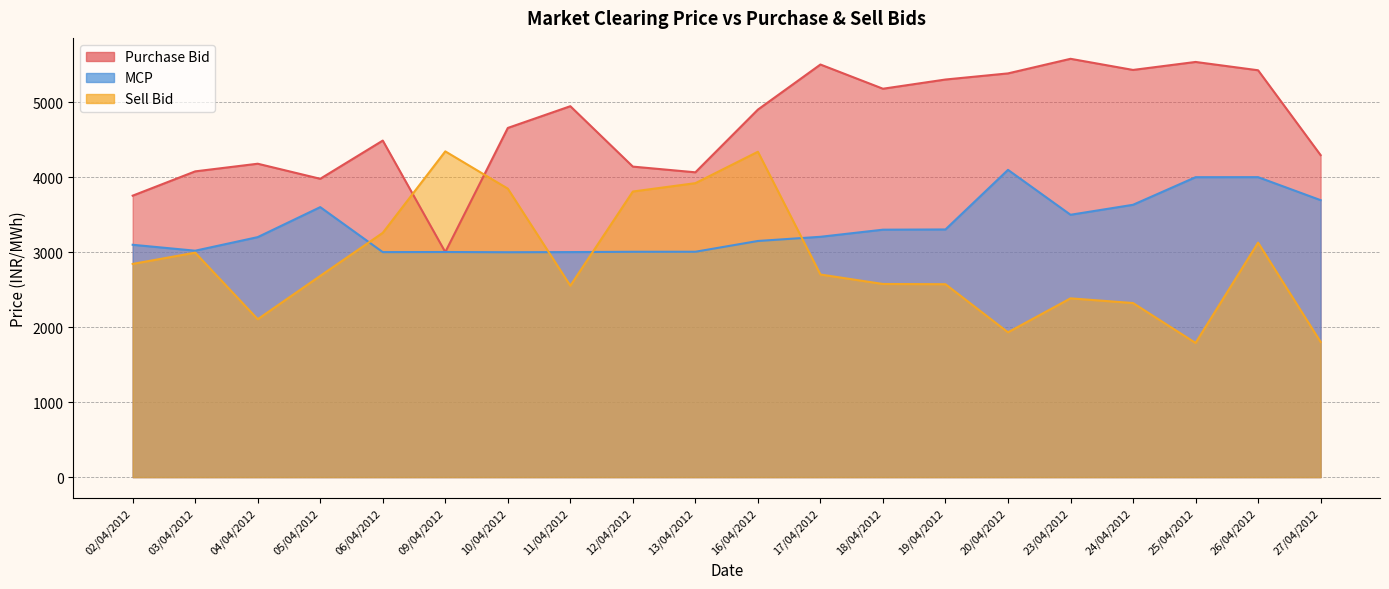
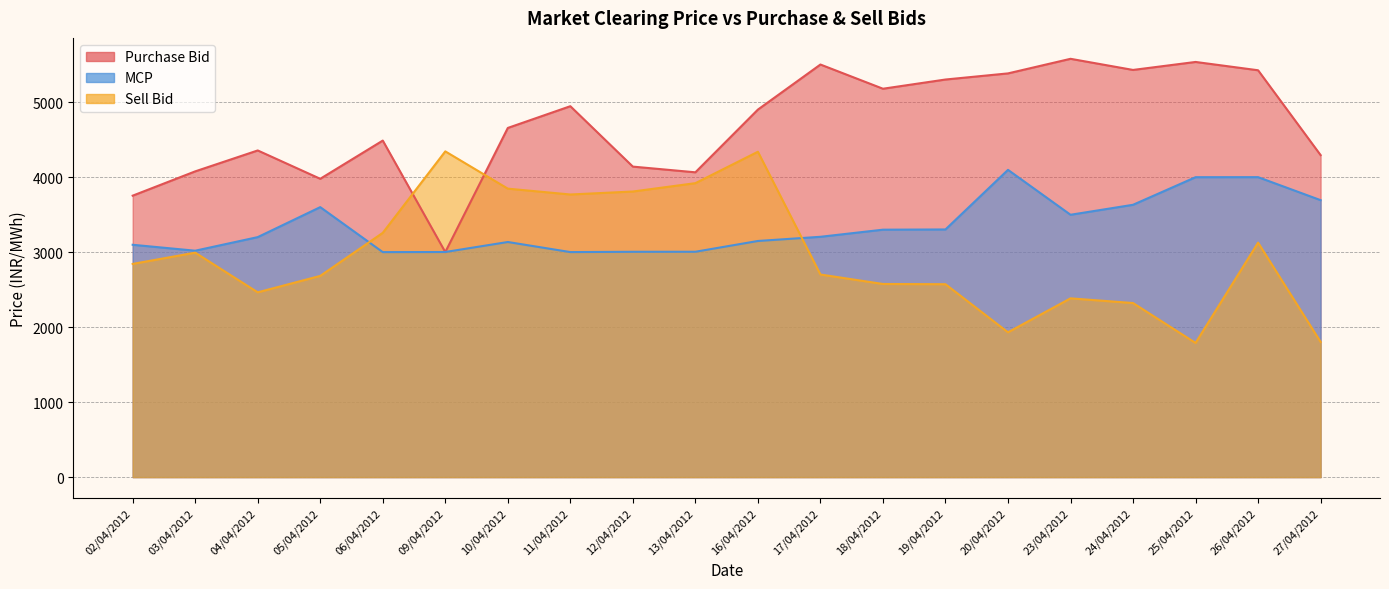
Purchase Bid, 04/04/2012: 4200 -> 4400
Sell Bid, 04/04/2012: 2100 -> 2500
MCP, 10/04/2012: 3000 -> 3100
Sell Bid, 11/04/2012: 2600 -> 3800
